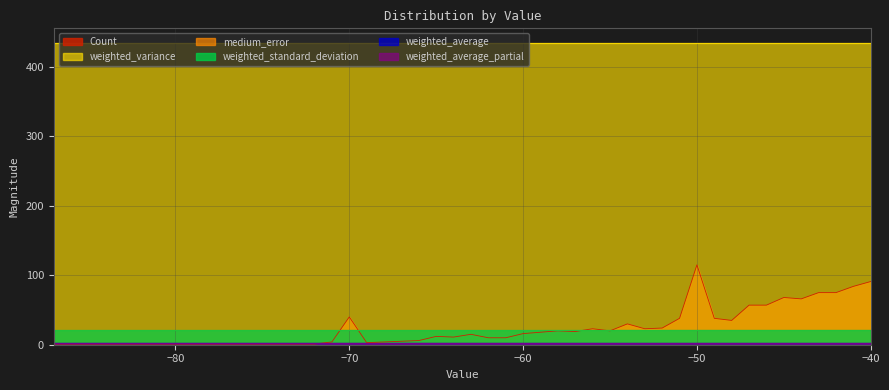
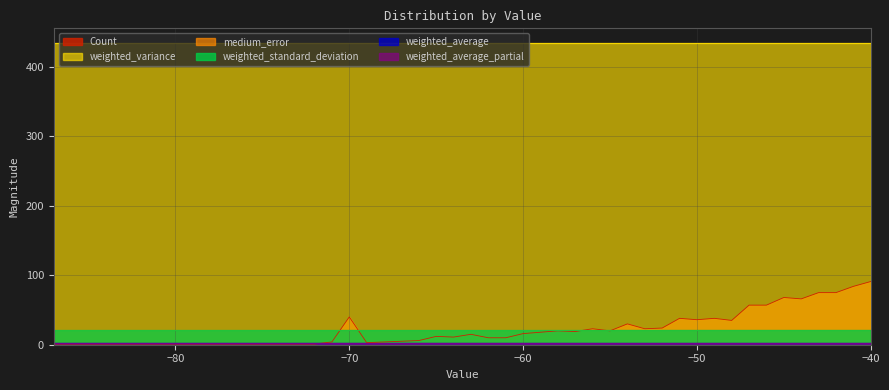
Count, −50: 120 -> 40
